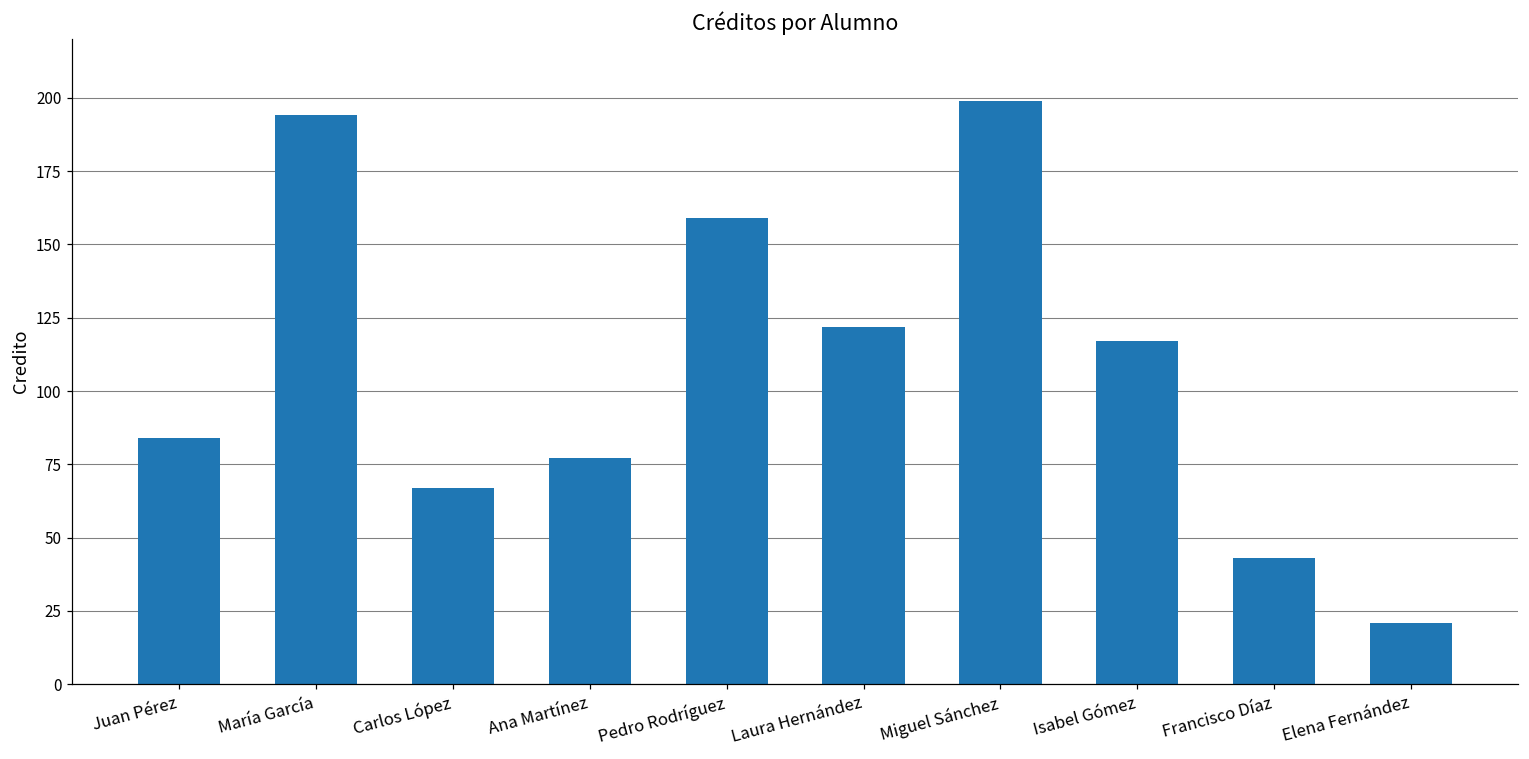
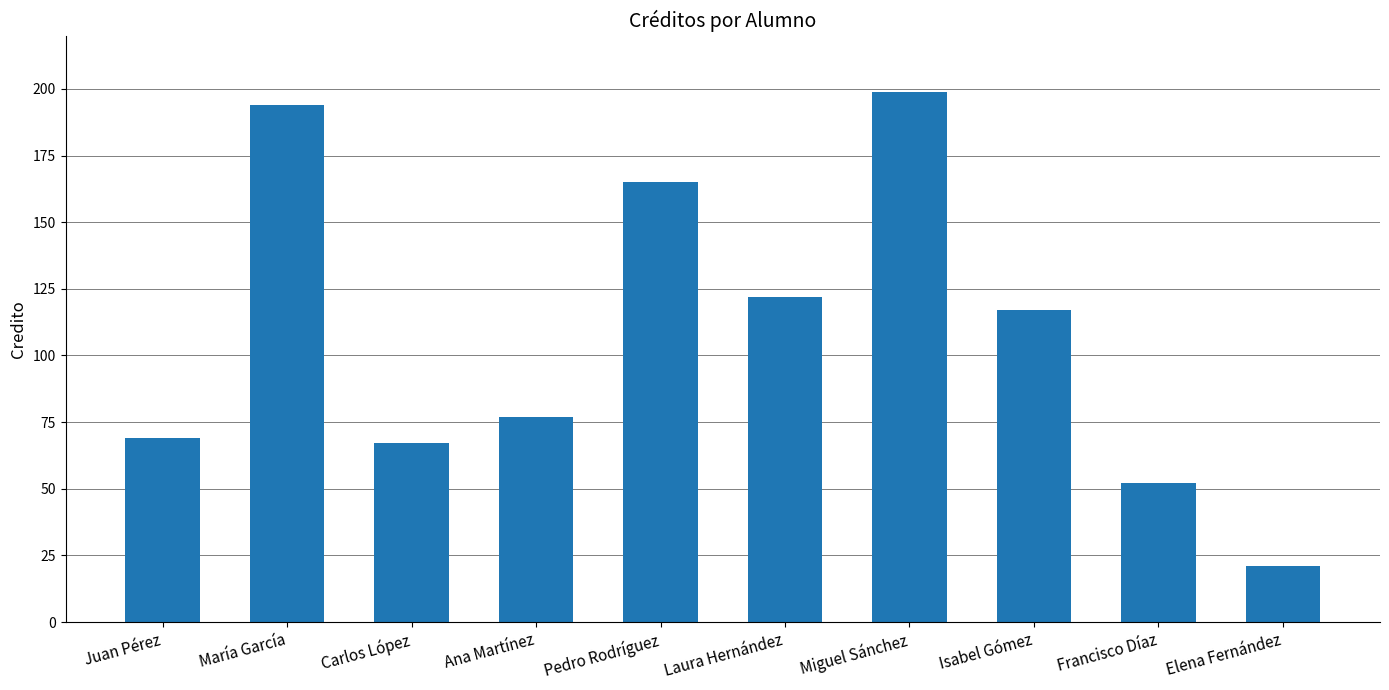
Juan Pérez: 84 -> 69
Pedro Rodríguez: 159 -> 165
Francisco Díaz: 43 -> 52
